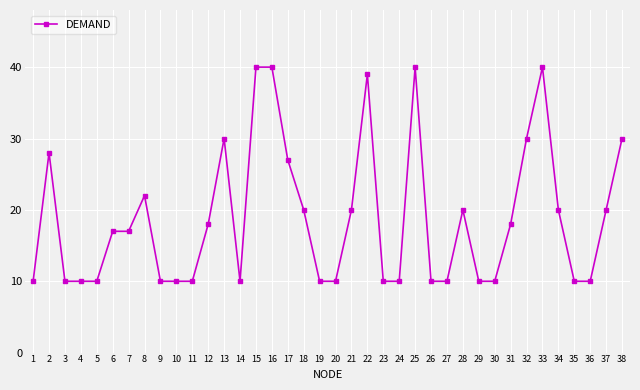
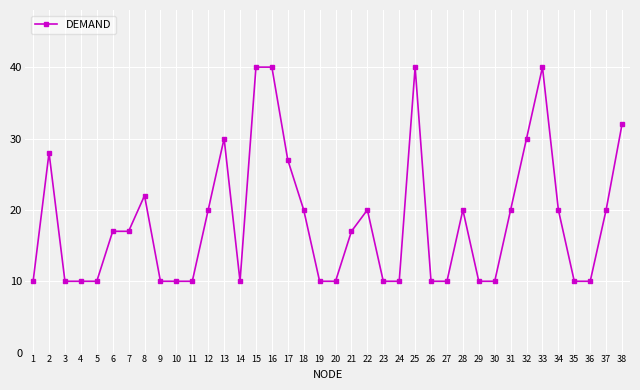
12: 18 -> 20
21: 20 -> 17
22: 39 -> 20
31: 18 -> 20
38: 30 -> 32
